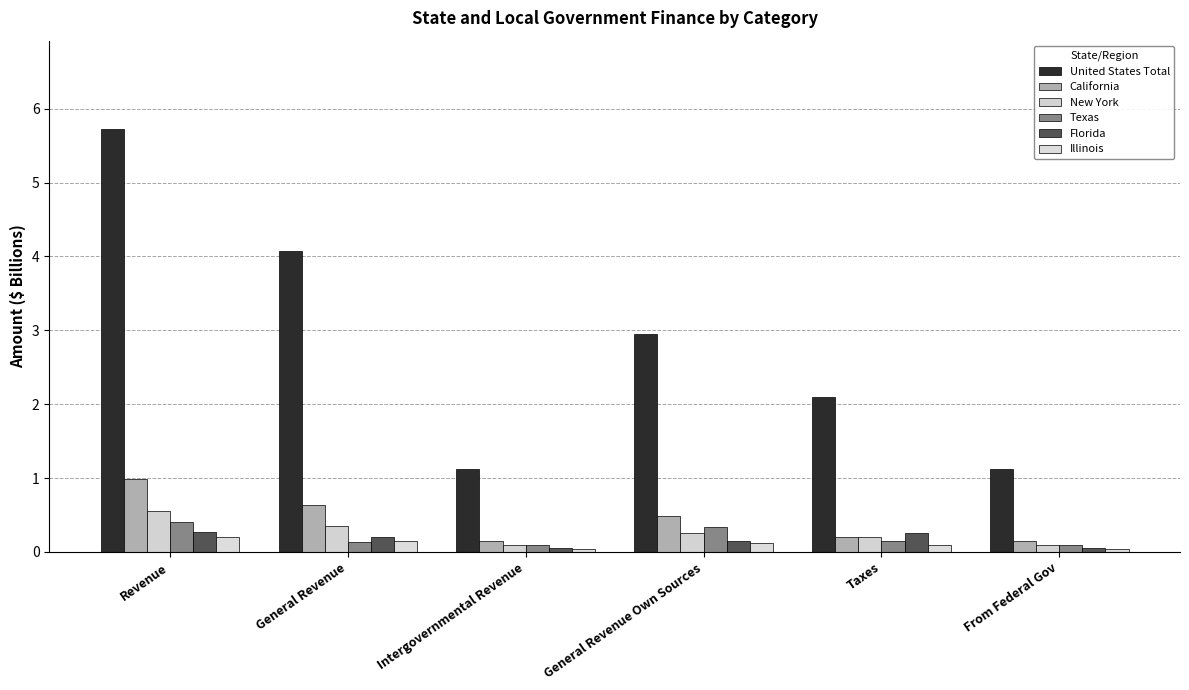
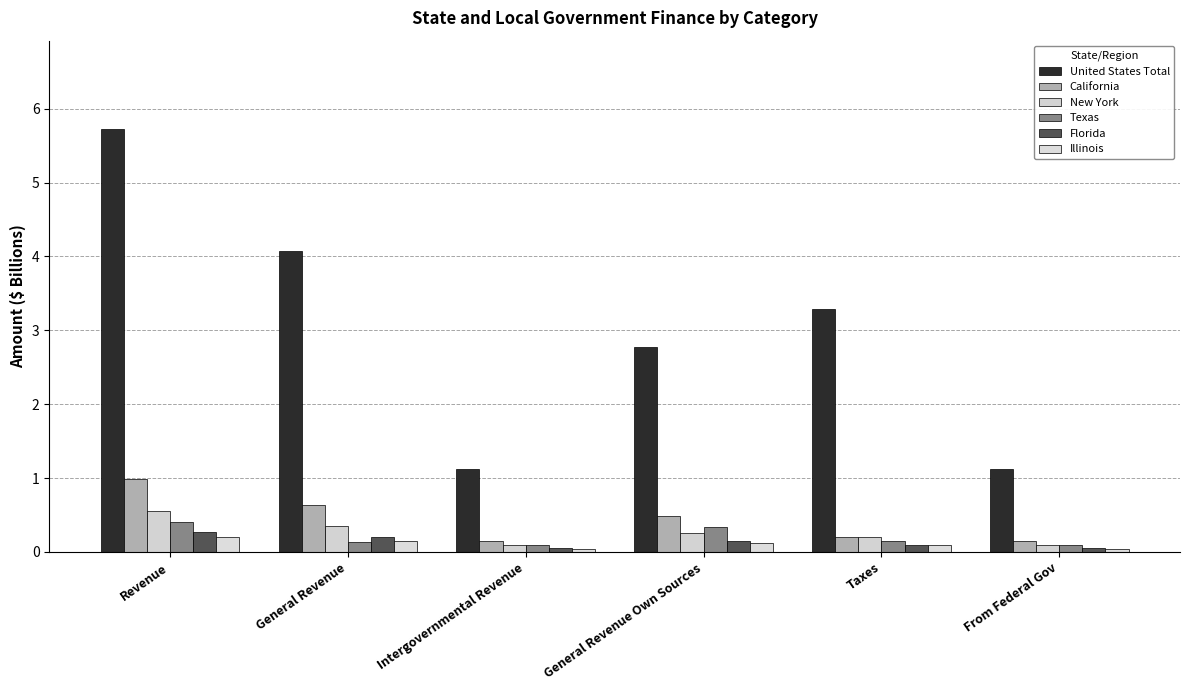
United States Total, General Revenue Own Sources: 3.0 -> 2.8
United States Total, Taxes: 2.1 -> 3.3
Florida, Taxes: 0.3 -> 0.1
